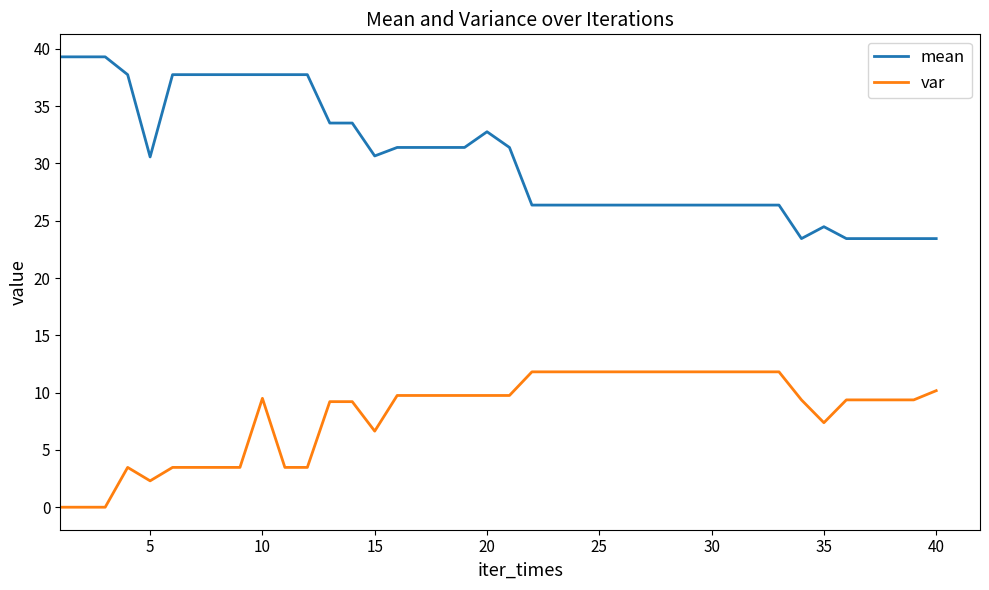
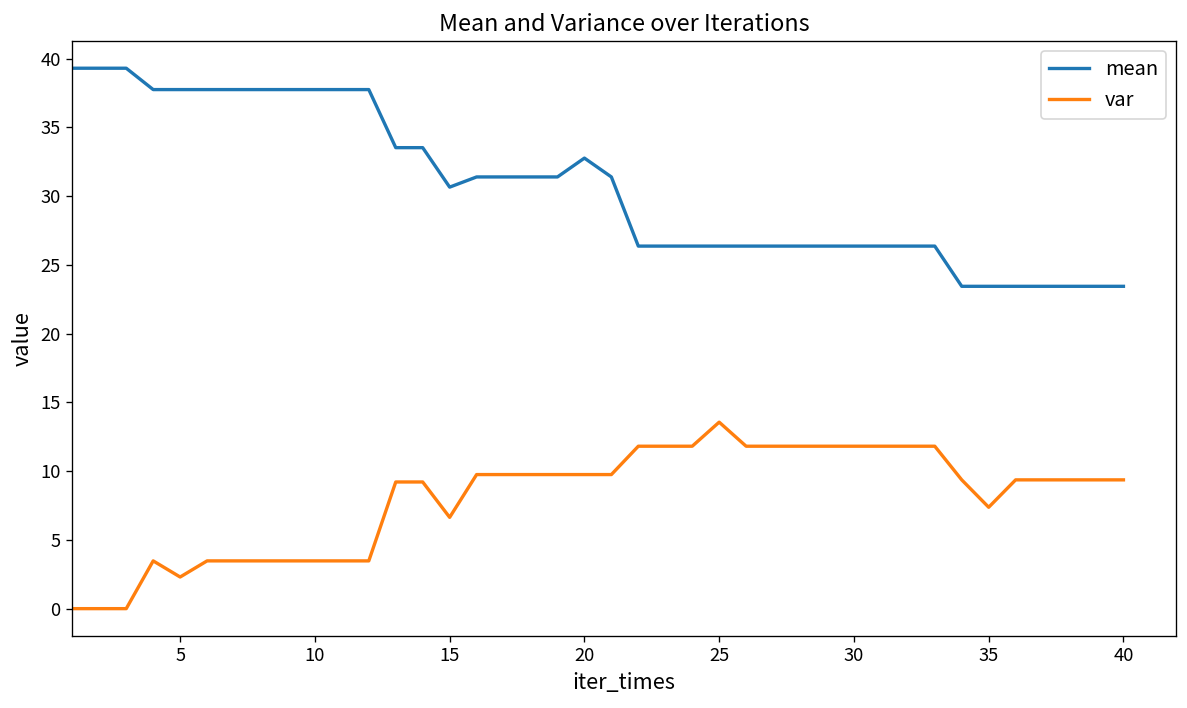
mean, 5: 30.6 -> 37.7
var, 10: 9.5 -> 3.5
var, 25: 11.8 -> 13.6
mean, 35: 24.5 -> 23.4
var, 40: 10.2 -> 9.4
